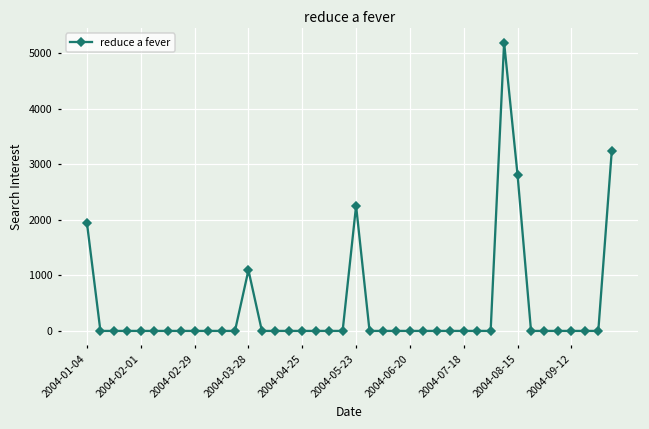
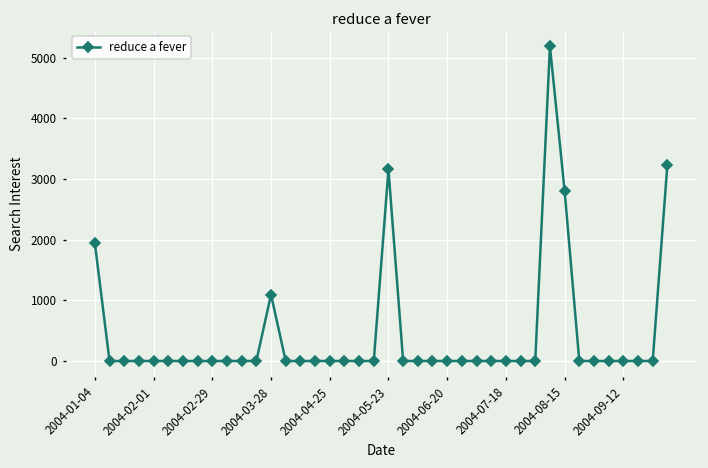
2004-05-23: 2300 -> 3200
